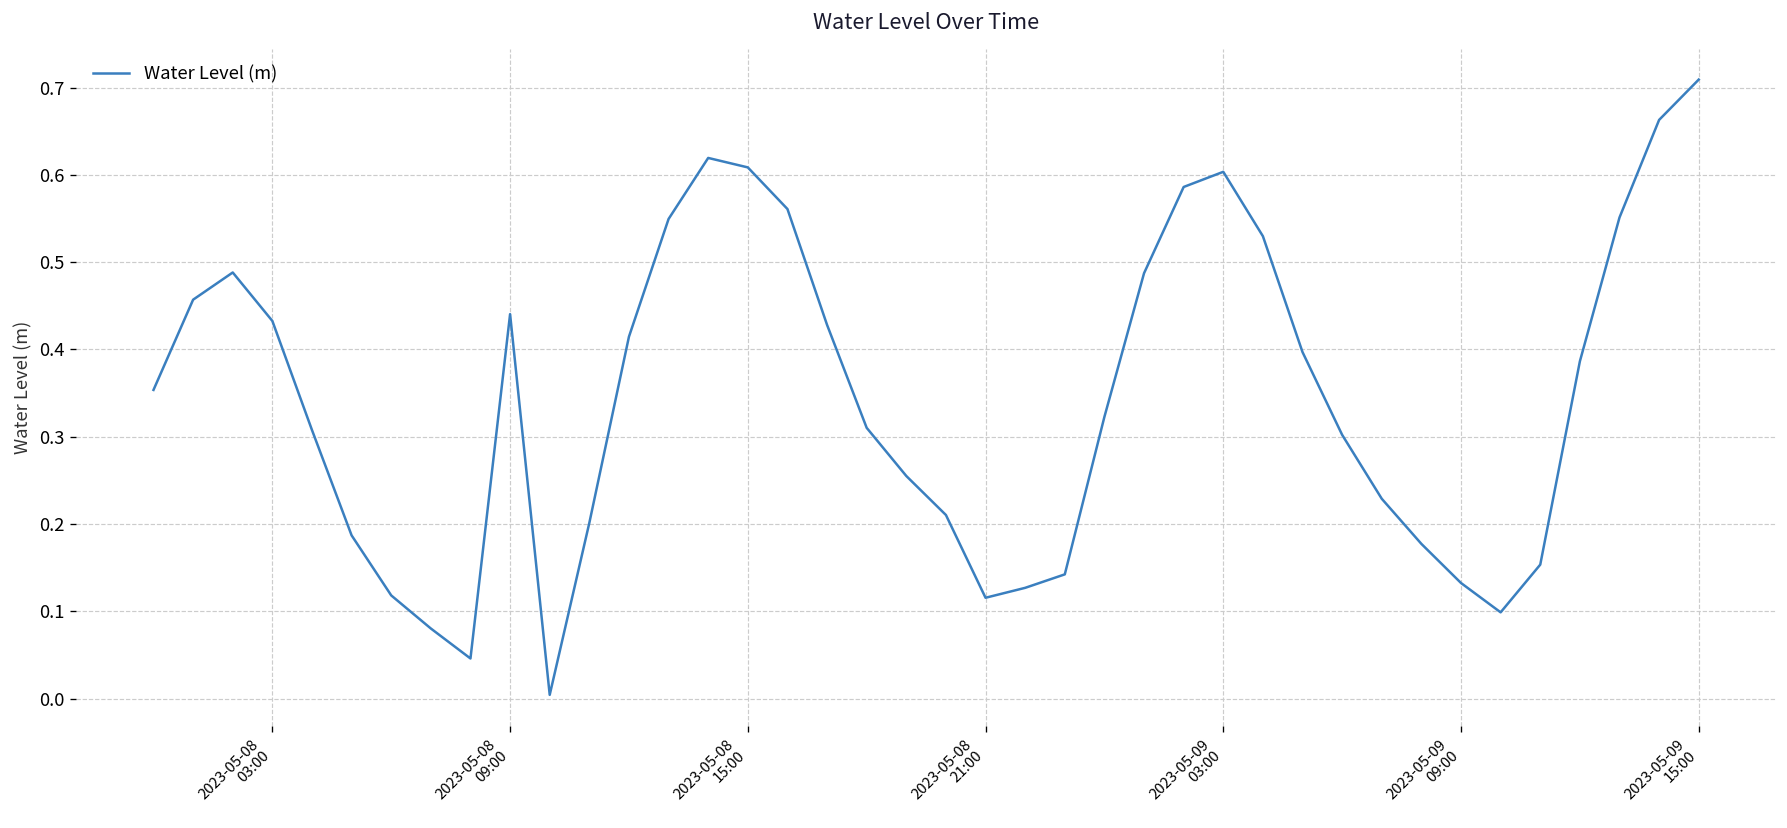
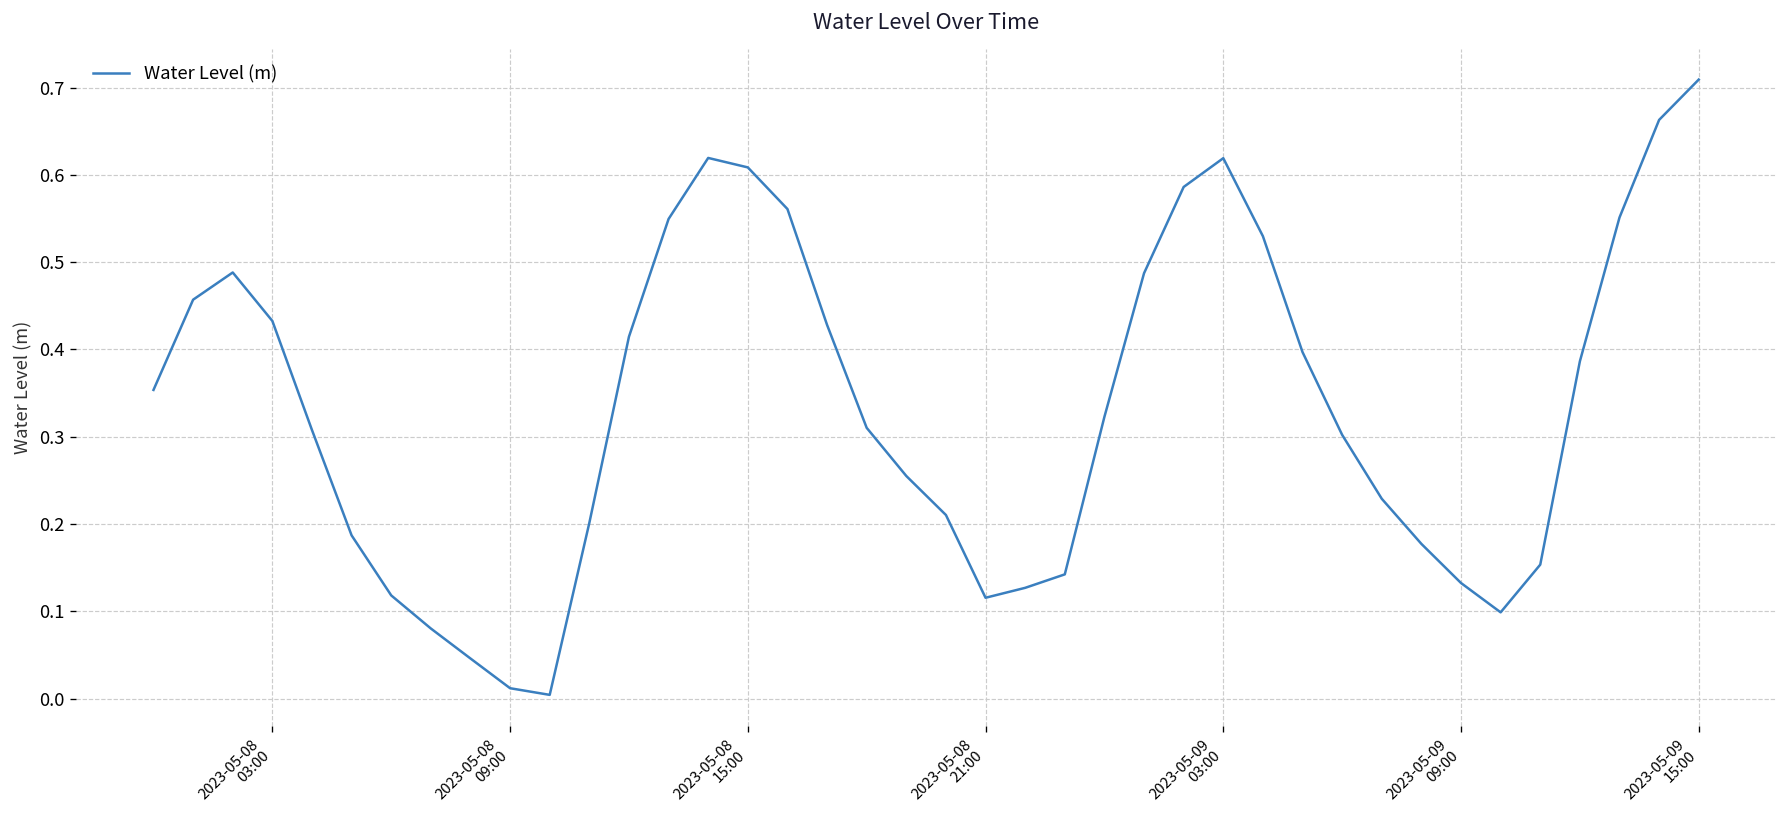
2023-05-08 09:00: 0.44 -> 0.01
2023-05-09 03:00: 0.60 -> 0.62
